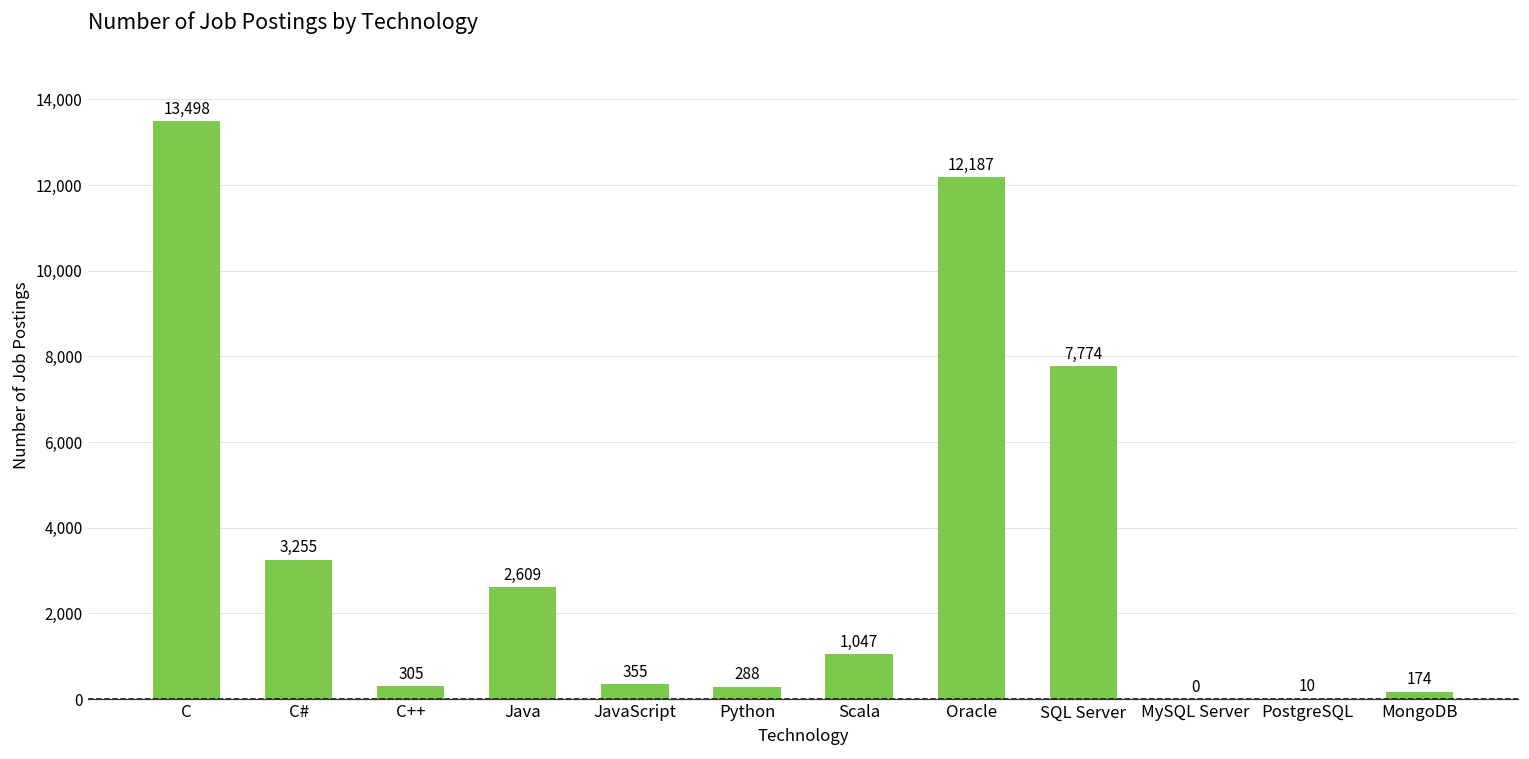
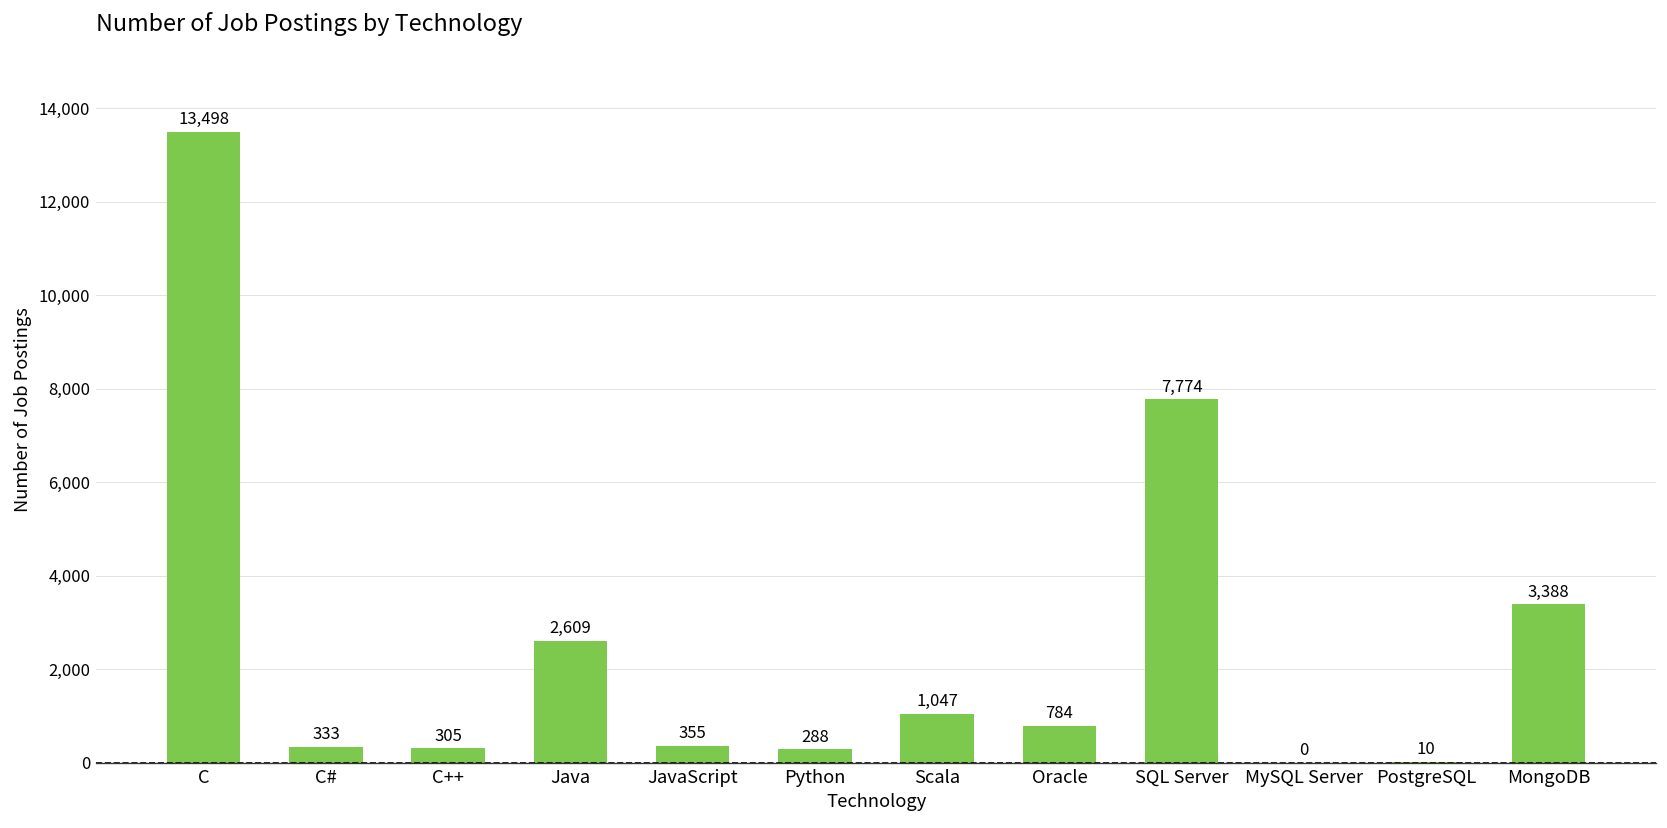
C#: 3,255 -> 333
Oracle: 12,187 -> 784
MongoDB: 174 -> 3,388
